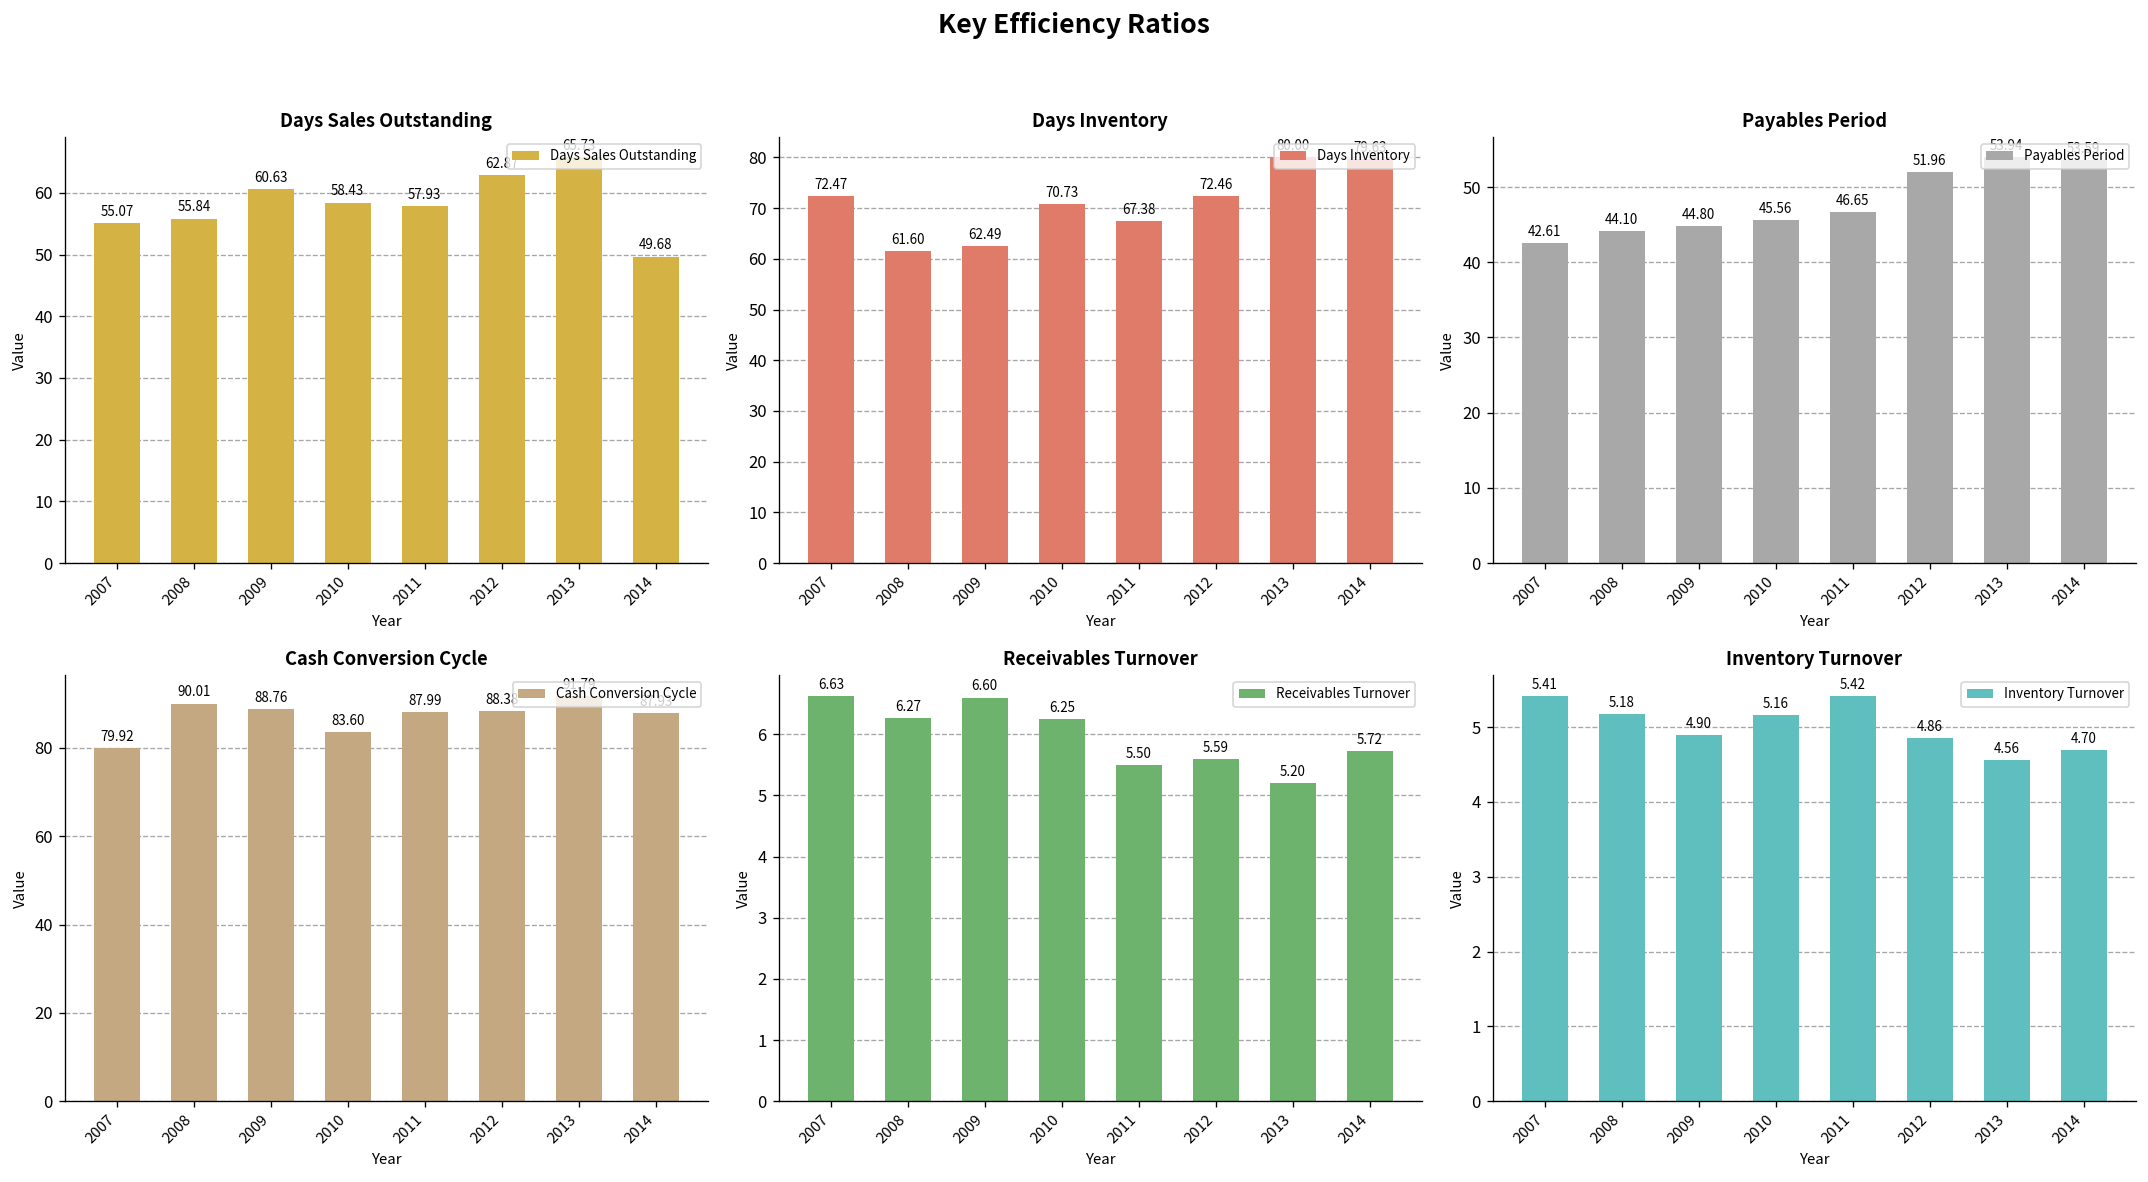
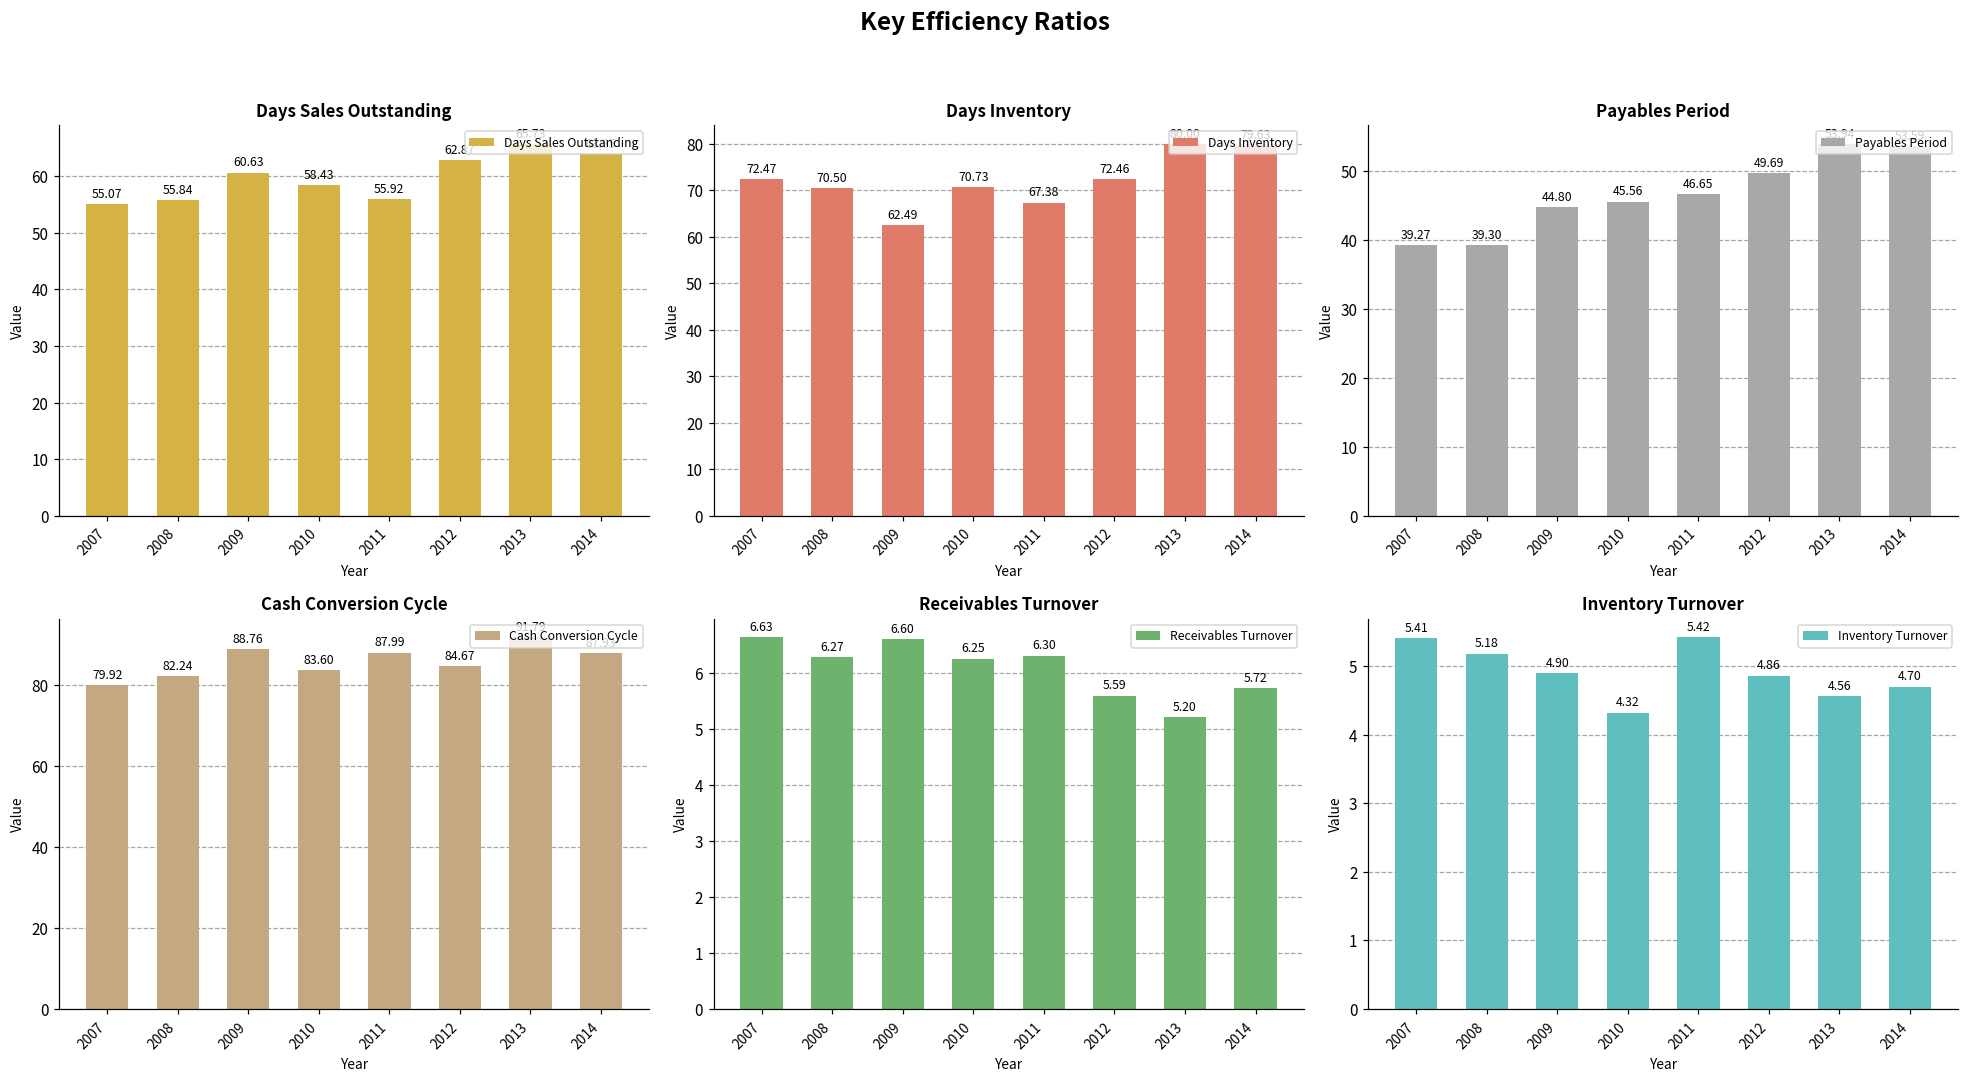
Days Sales Outstanding, 2011: 57.93 -> 55.92
Days Sales Outstanding, 2014: 50 -> 64
Days Inventory, 2008: 61.60 -> 70.50
Payables Period, 2007: 42.61 -> 39.27
Payables Period, 2008: 44.10 -> 39.30
Payables Period, 2012: 51.96 -> 49.69
Cash Conversion Cycle, 2008: 90.01 -> 82.24
Cash Conversion Cycle, 2012: 88 -> 85
Receivables Turnover, 2011: 5.50 -> 6.30
Inventory Turnover, 2010: 5.16 -> 4.32
